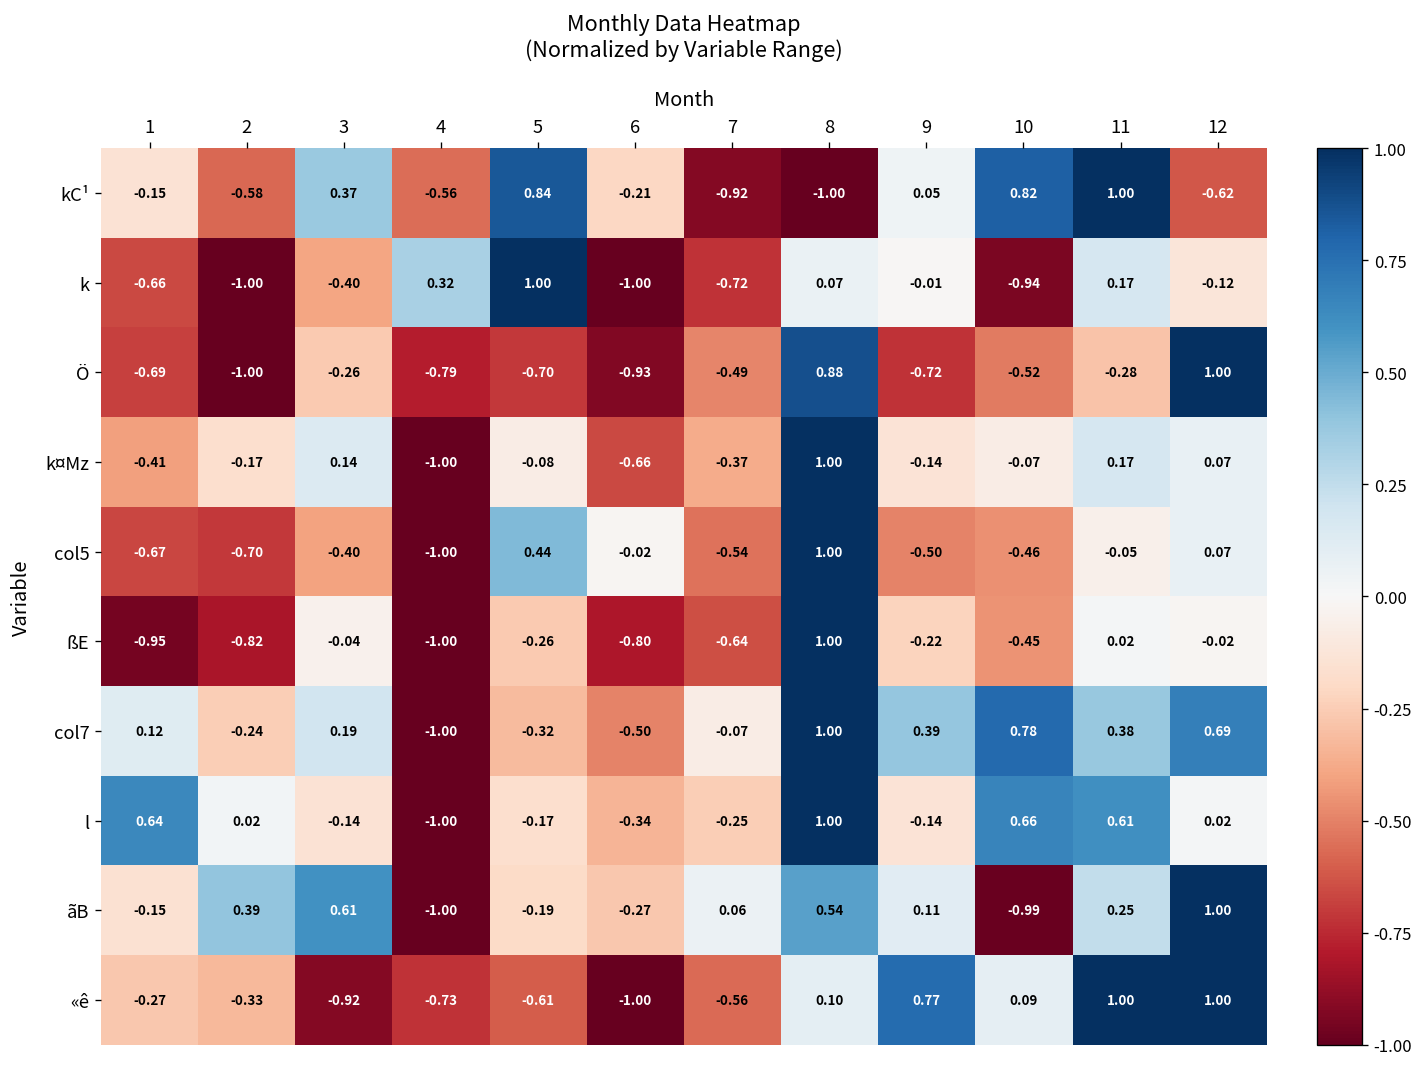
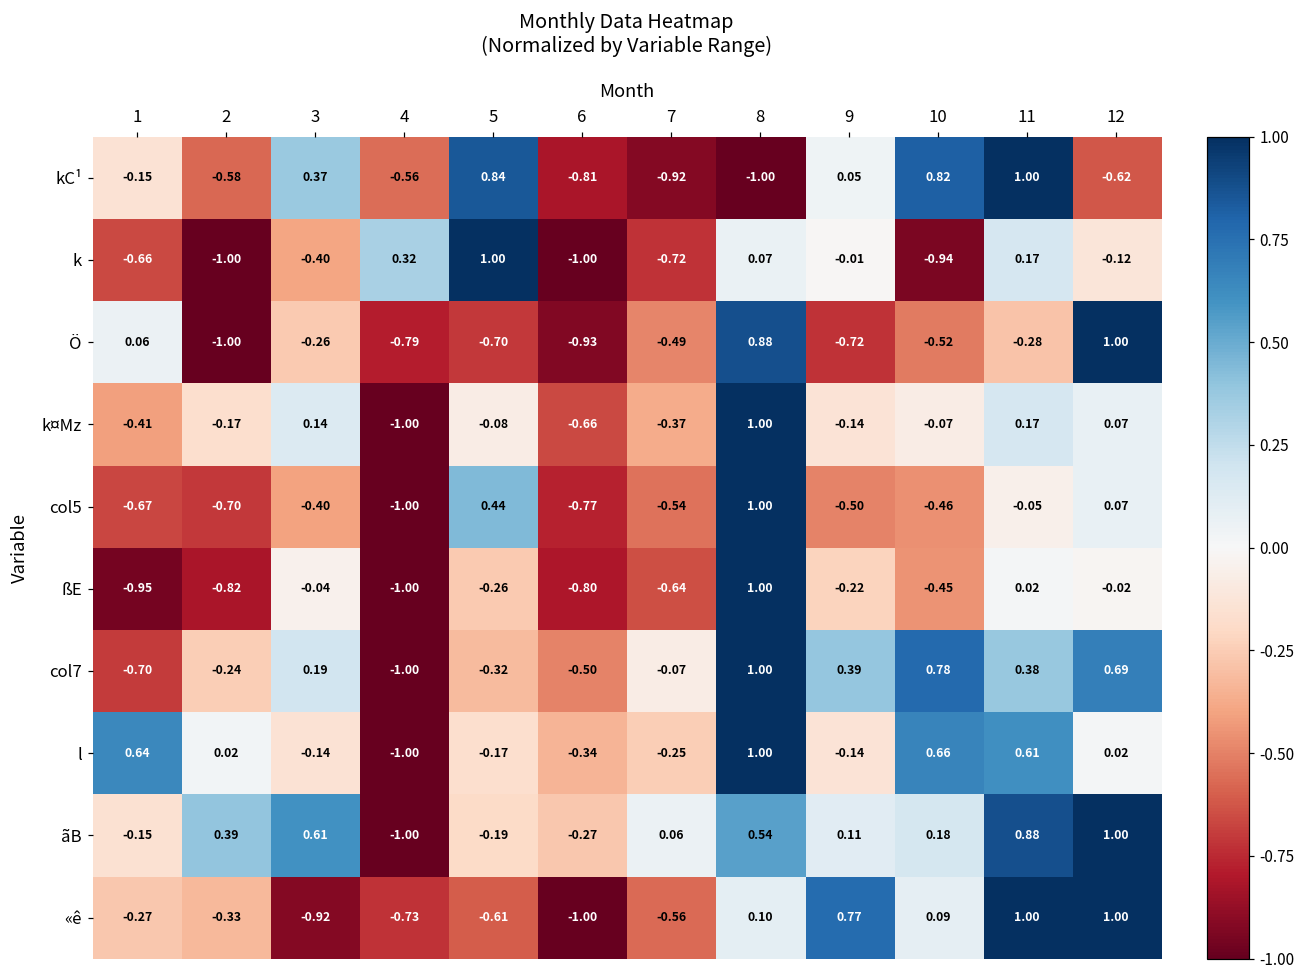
kC¹, 6: -0.21 -> -0.81
Ö, 1: -0.69 -> 0.06
col5, 6: -0.02 -> -0.77
col7, 1: 0.12 -> -0.70
ãB, 10: -0.99 -> 0.18
ãB, 11: 0.25 -> 0.88
